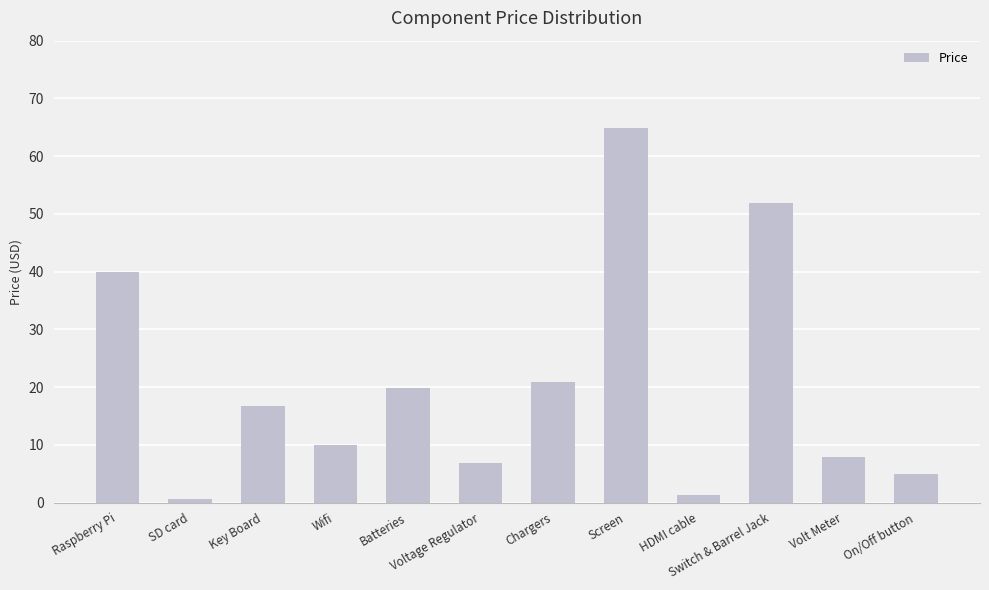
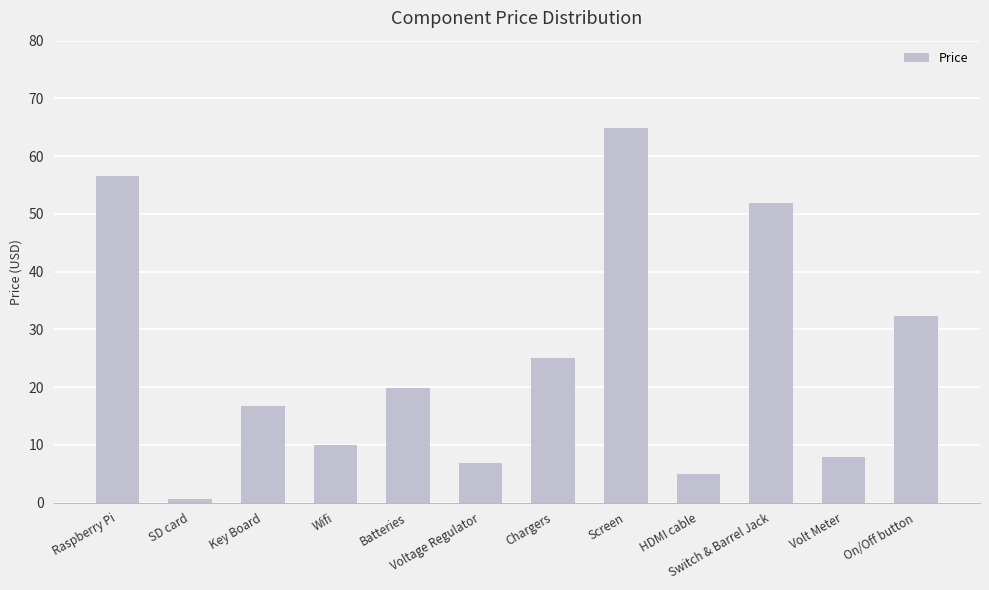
Raspberry Pi: 40 -> 57
Chargers: 21 -> 25
HDMI cable: 1 -> 5
On/Off button: 5 -> 32
